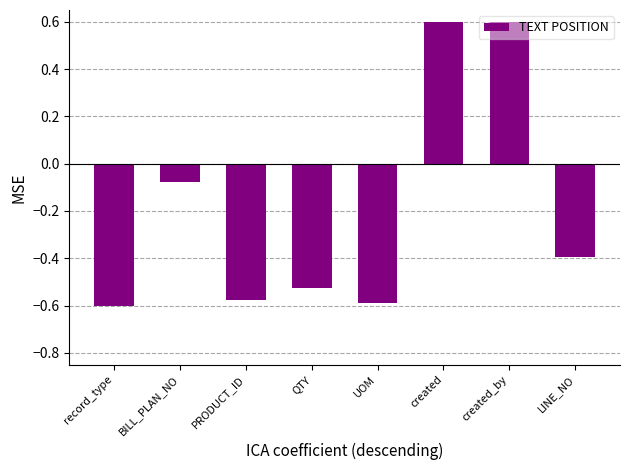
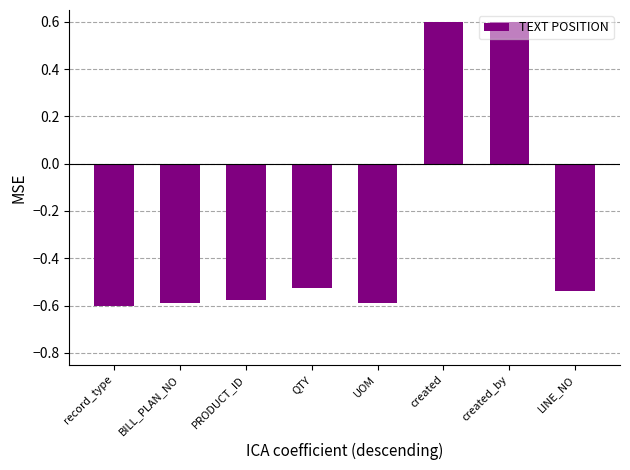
BILL_PLAN_NO: -0.08 -> -0.59
LINE_NO: -0.39 -> -0.54
